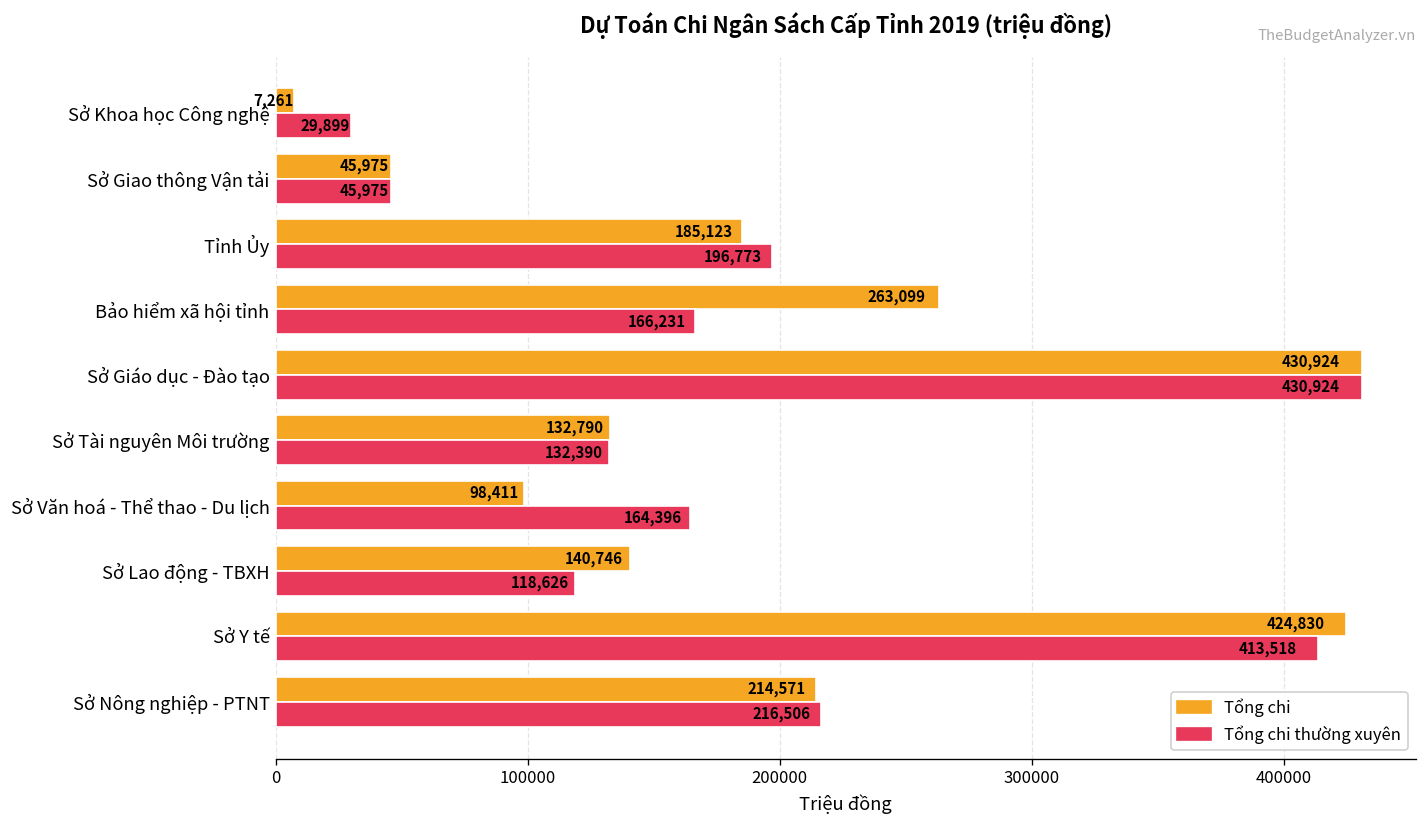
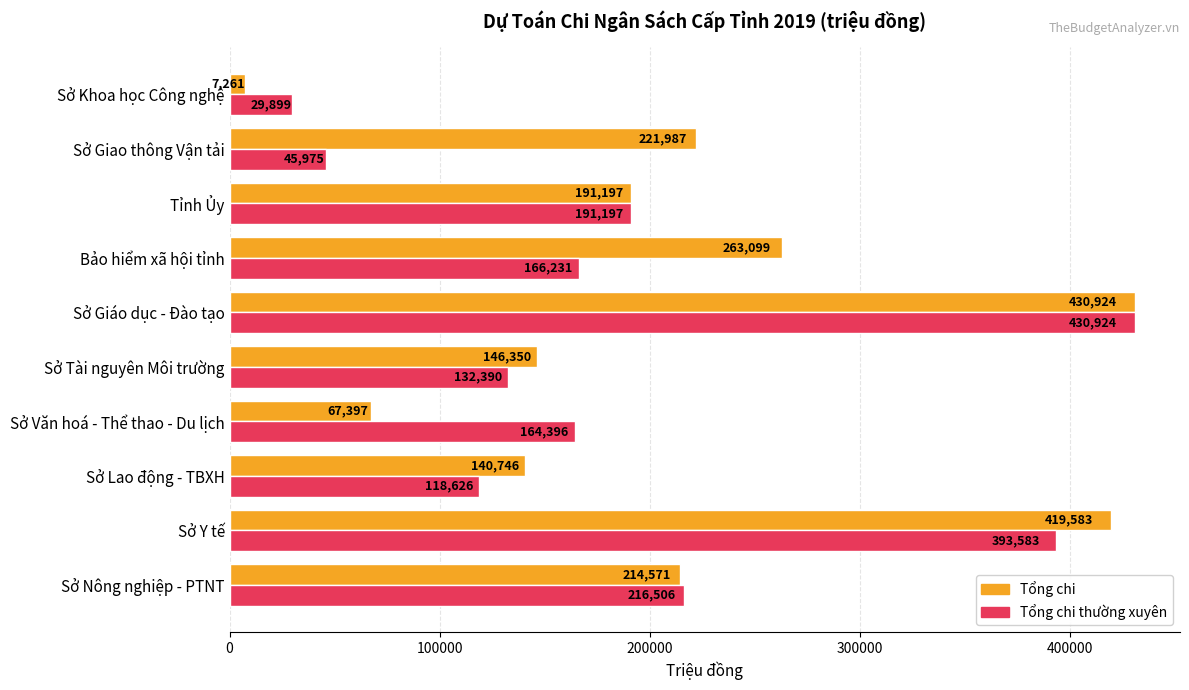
Tổng chi, Sở Giao thông Vận tải: 45,975 -> 221,987
Tổng chi, Tỉnh Ủy: 185,123 -> 191,197
Tổng chi thường xuyên, Tỉnh Ủy: 196,773 -> 191,197
Tổng chi, Sở Tài nguyên Môi trường: 132,790 -> 146,350
Tổng chi, Sở Văn hoá - Thể thao - Du lịch: 98,411 -> 67,397
Tổng chi, Sở Y tế: 424,830 -> 419,583
Tổng chi thường xuyên, Sở Y tế: 413,518 -> 393,583
